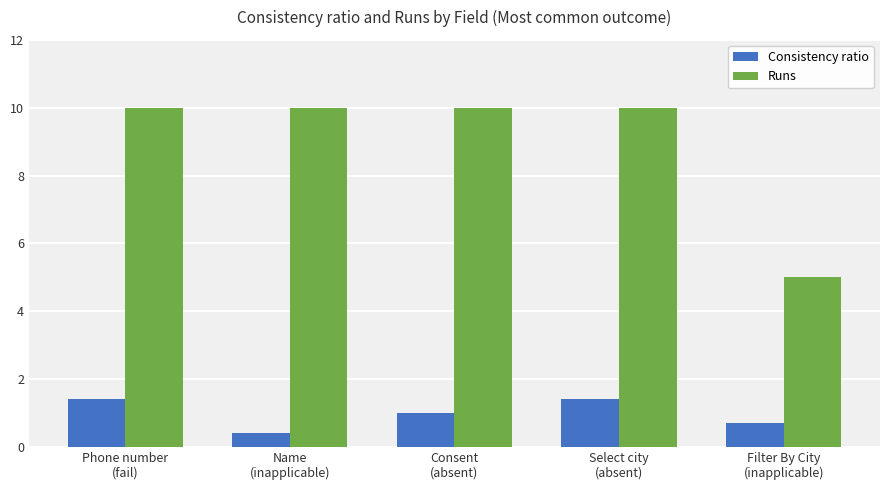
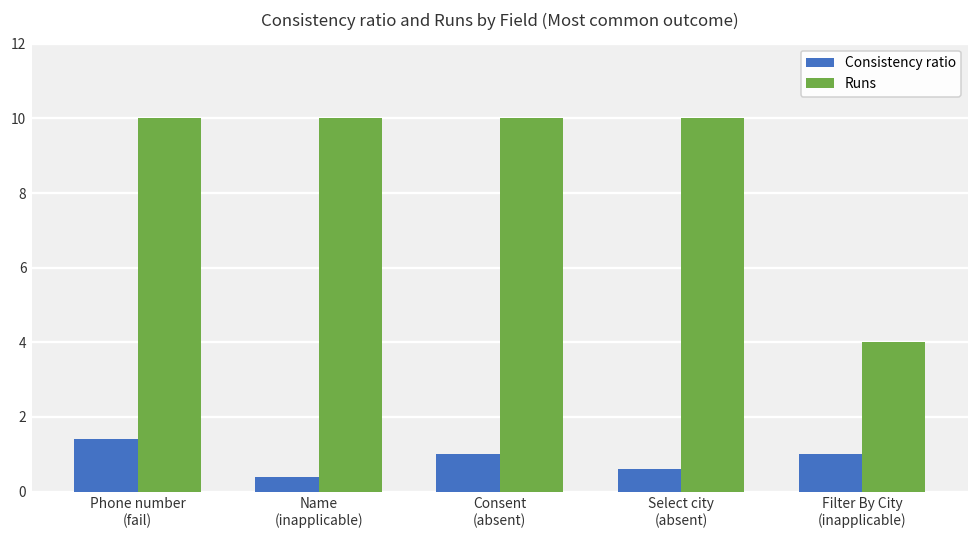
Consistency ratio, Select city (absent): 1.4 -> 0.6
Consistency ratio, Filter By City (inapplicable): 0.7 -> 1.0
Runs, Filter By City (inapplicable): 5 -> 4
